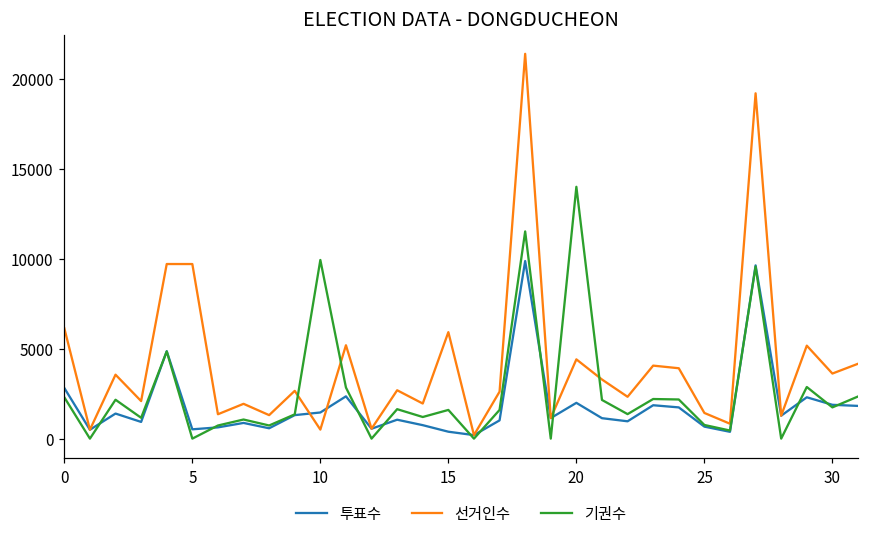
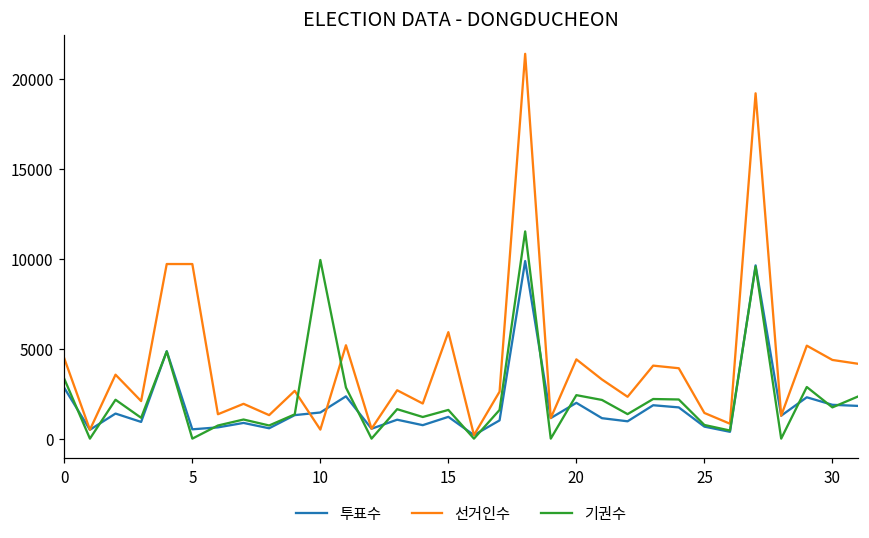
선거인수, 0: 6100 -> 4500
기권수, 0: 2300 -> 3300
투표수, 15: 400 -> 1200
기권수, 20: 14000 -> 2400
선거인수, 30: 3600 -> 4400
